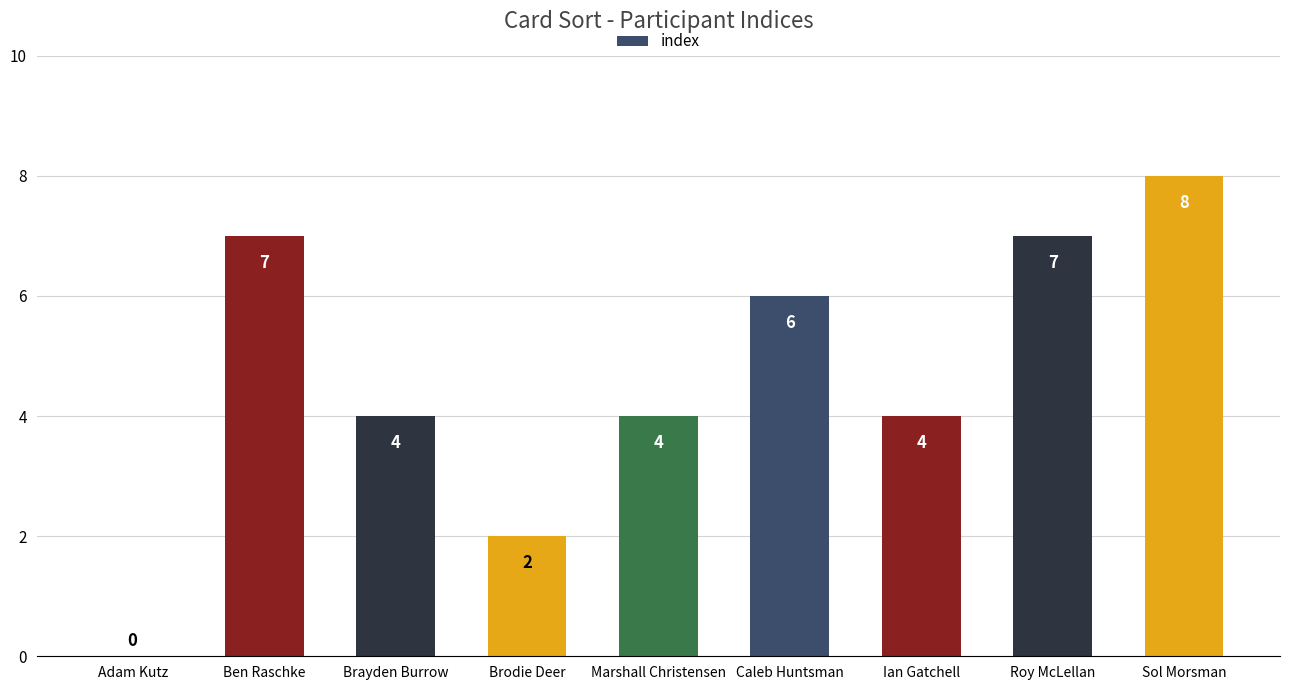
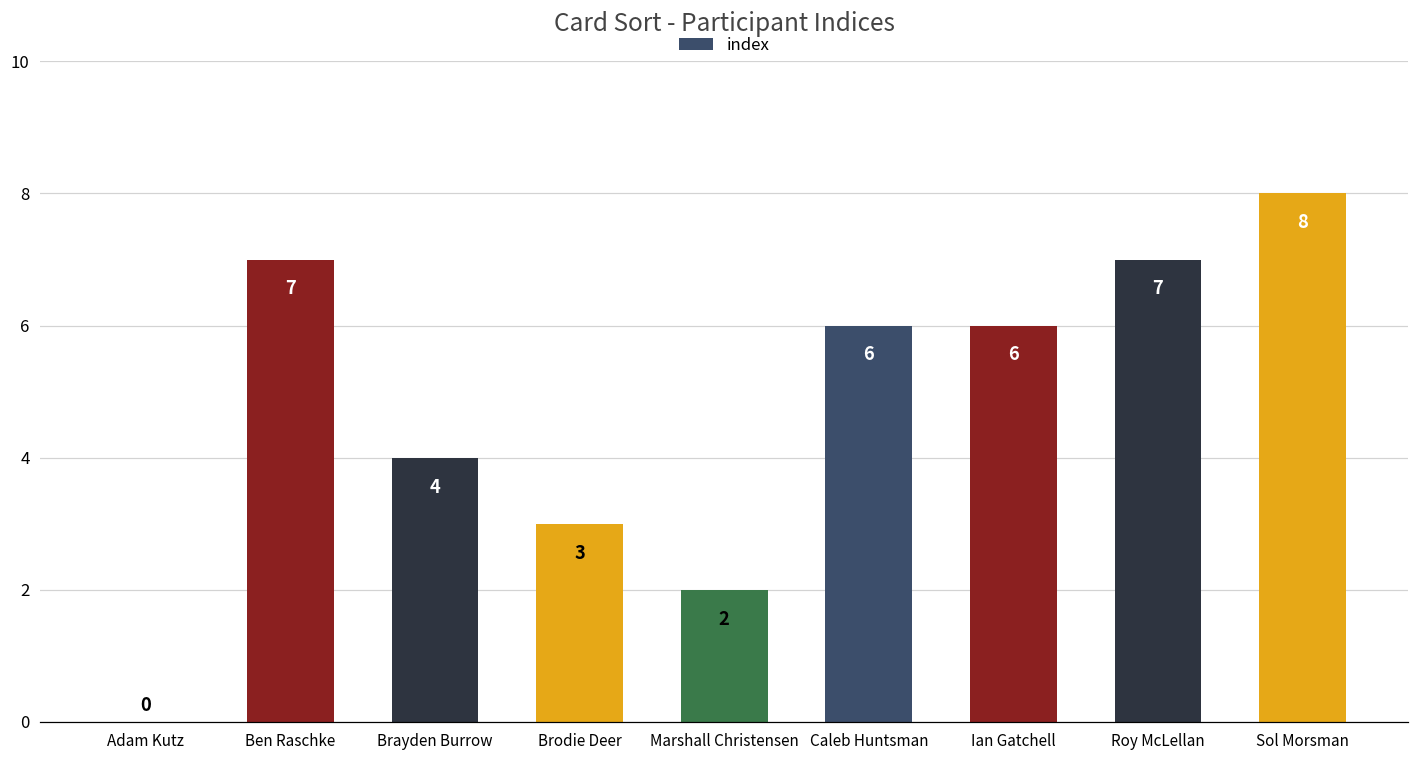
Brodie Deer: 2 -> 3
Marshall Christensen: 4 -> 2
Ian Gatchell: 4 -> 6
